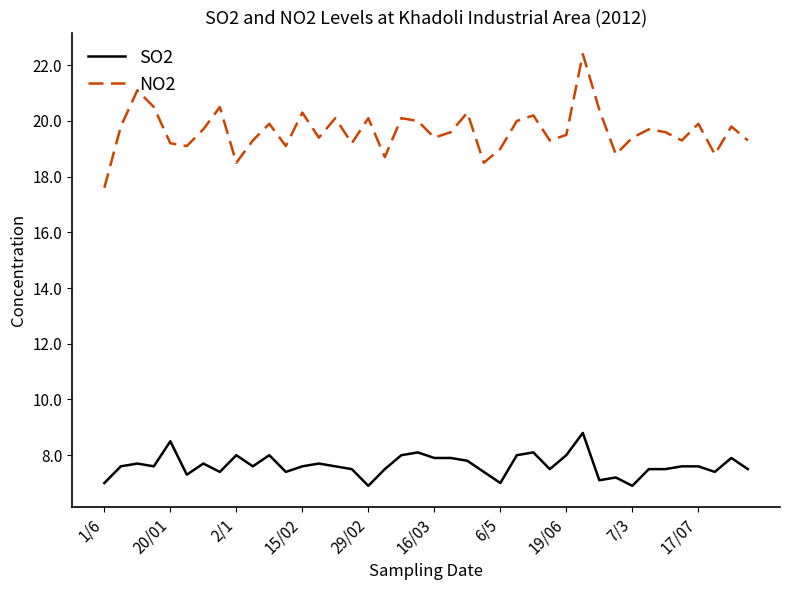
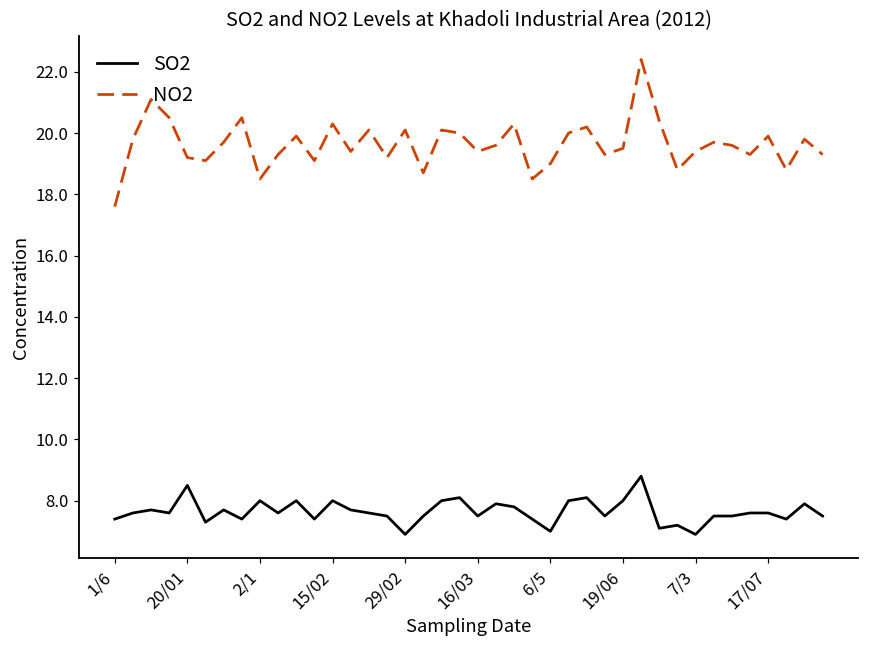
SO2, 1/6: 7.0 -> 7.4
SO2, 15/02: 7.6 -> 8.0
SO2, 16/03: 7.9 -> 7.5
